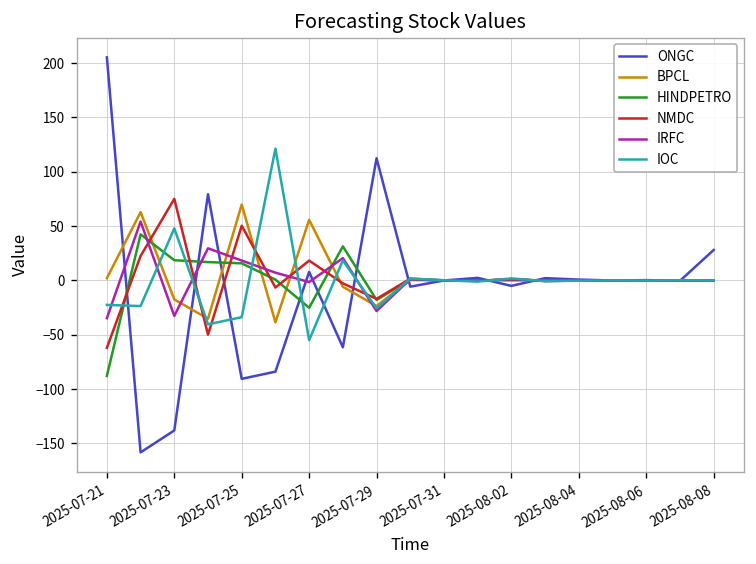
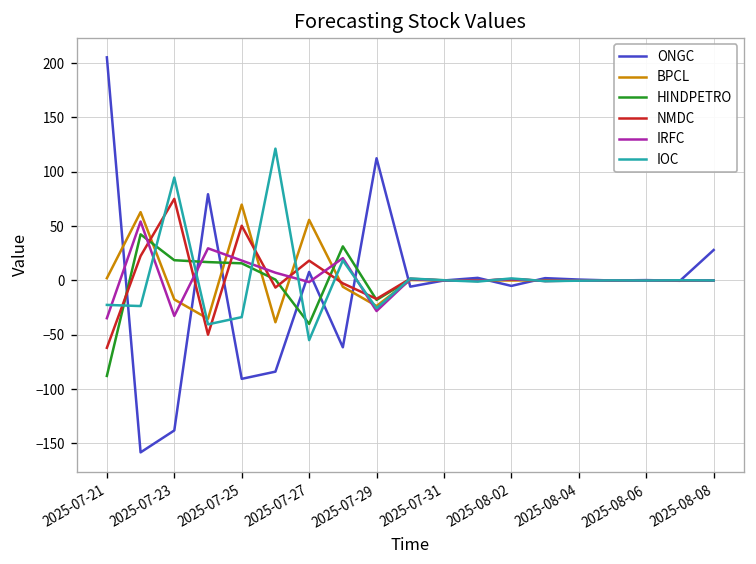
IOC, 2025-07-23: 50 -> 90
HINDPETRO, 2025-07-27: -30 -> -40
